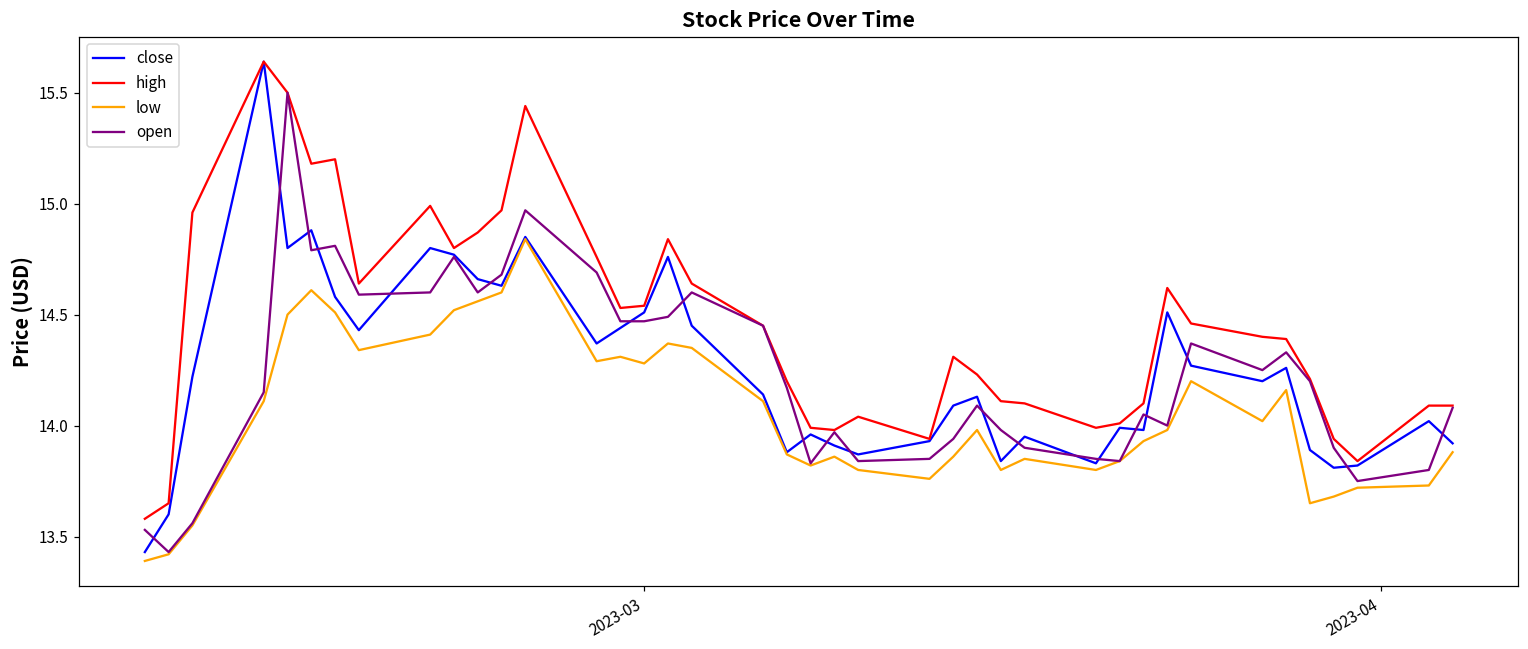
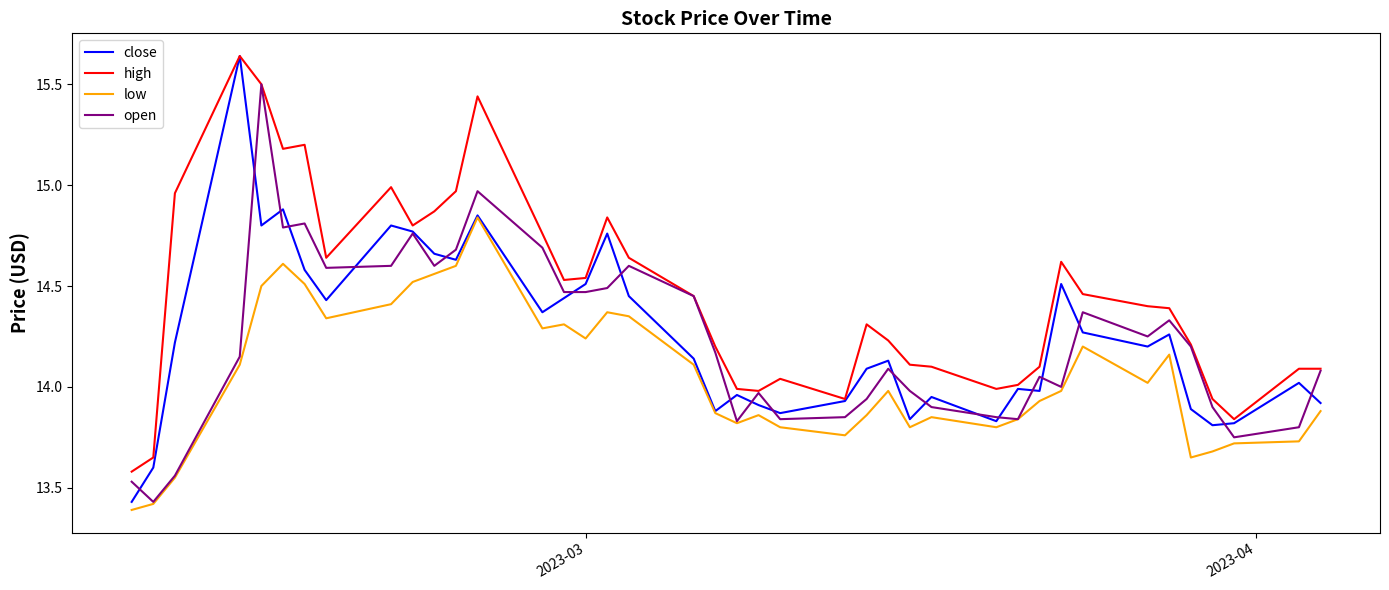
low, 2023-03: 14.28 -> 14.24
